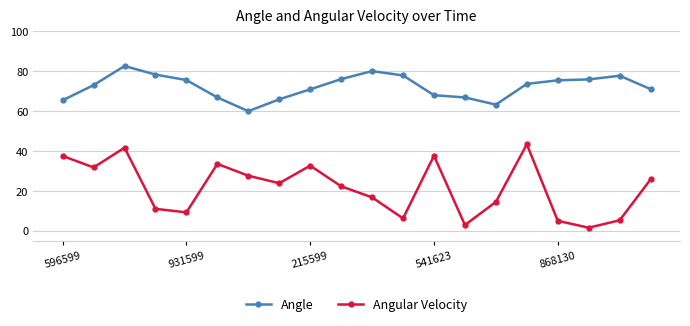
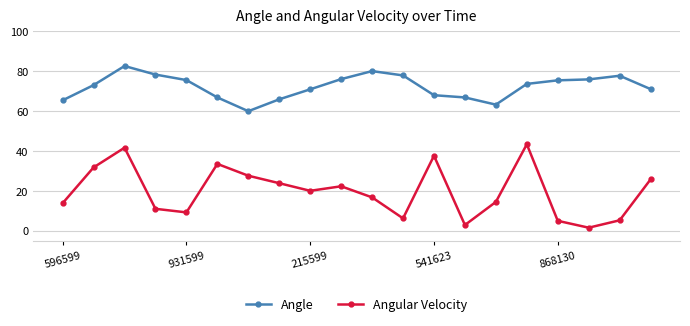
Angular Velocity, 596599: 38 -> 14
Angular Velocity, 215599: 33 -> 20
